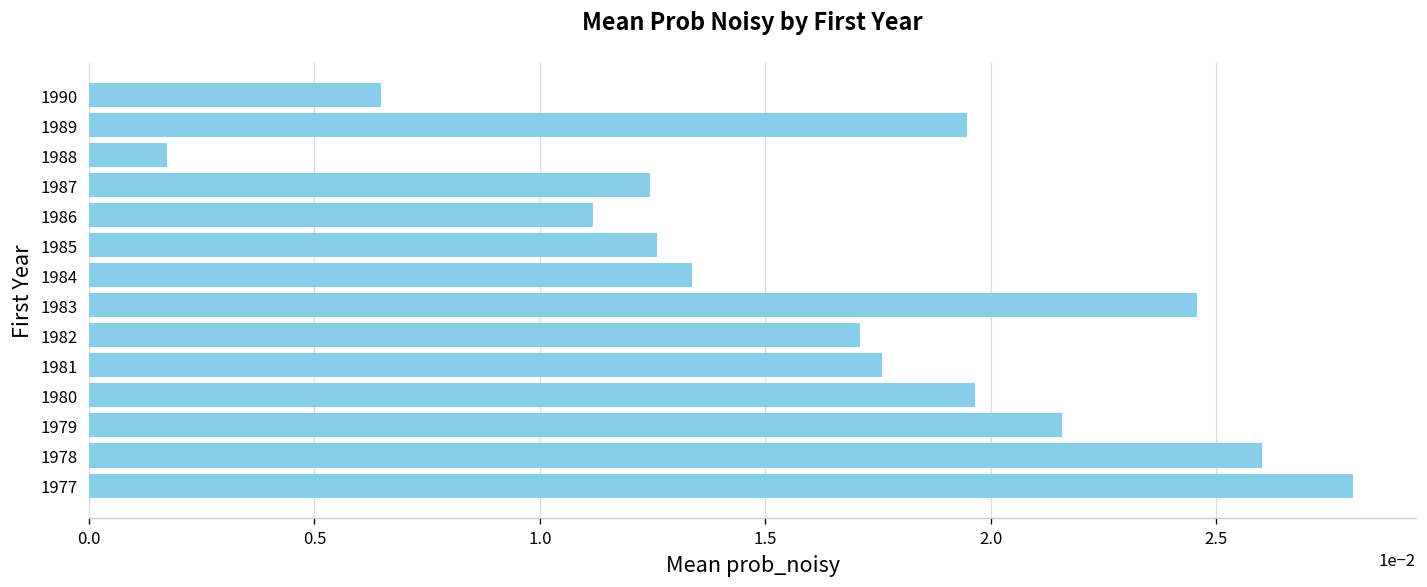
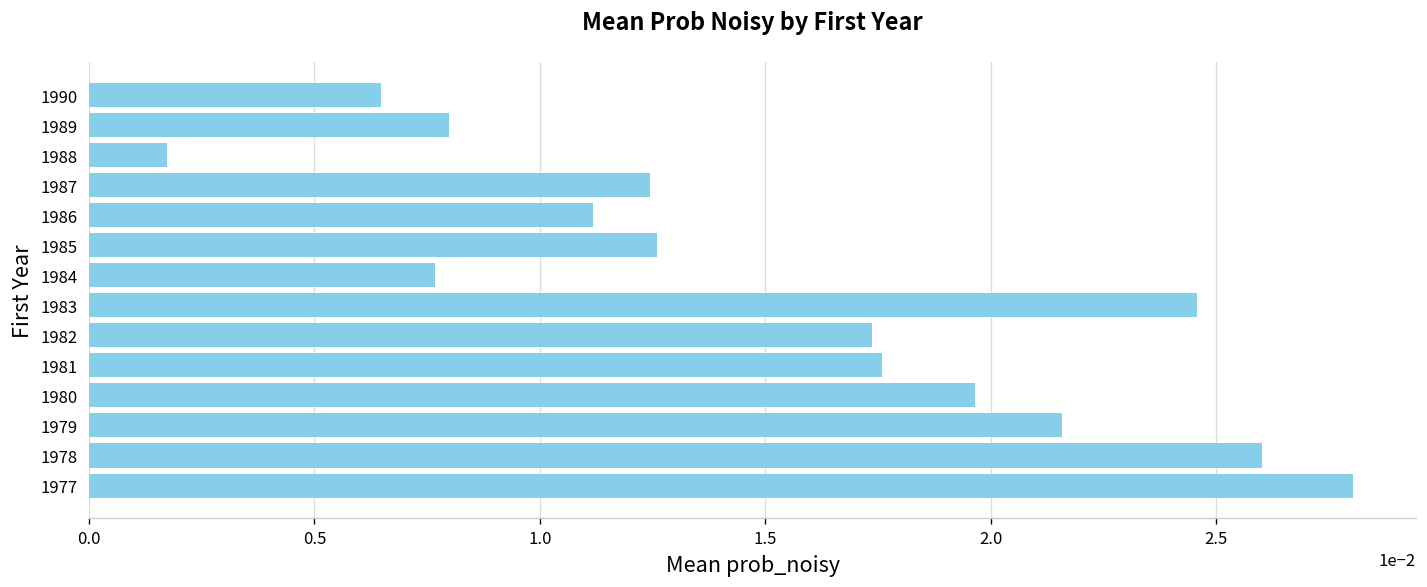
1989: 0.0195 -> 0.0080
1984: 0.0134 -> 0.0077
1982: 0.0171 -> 0.0174
